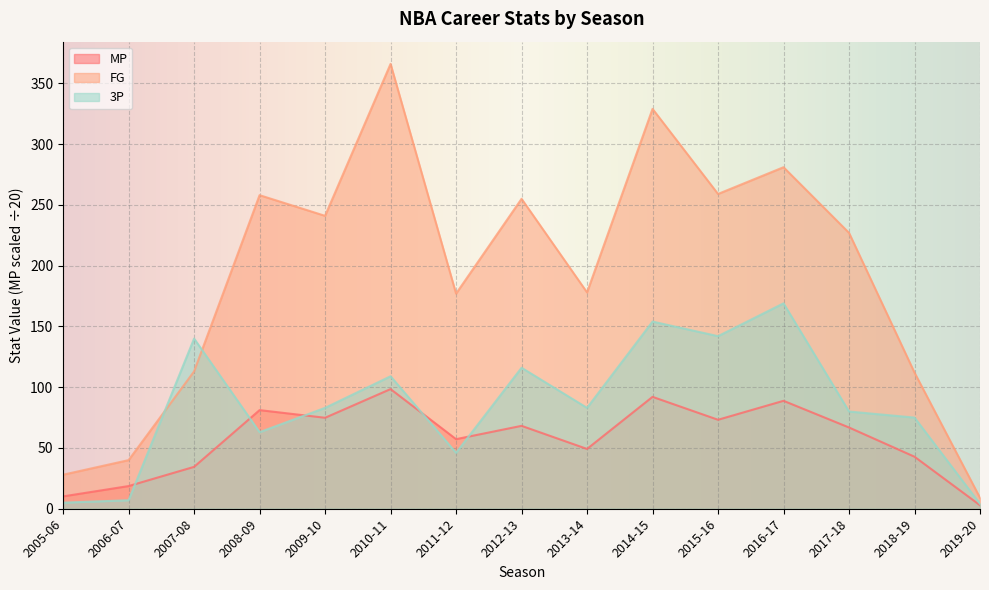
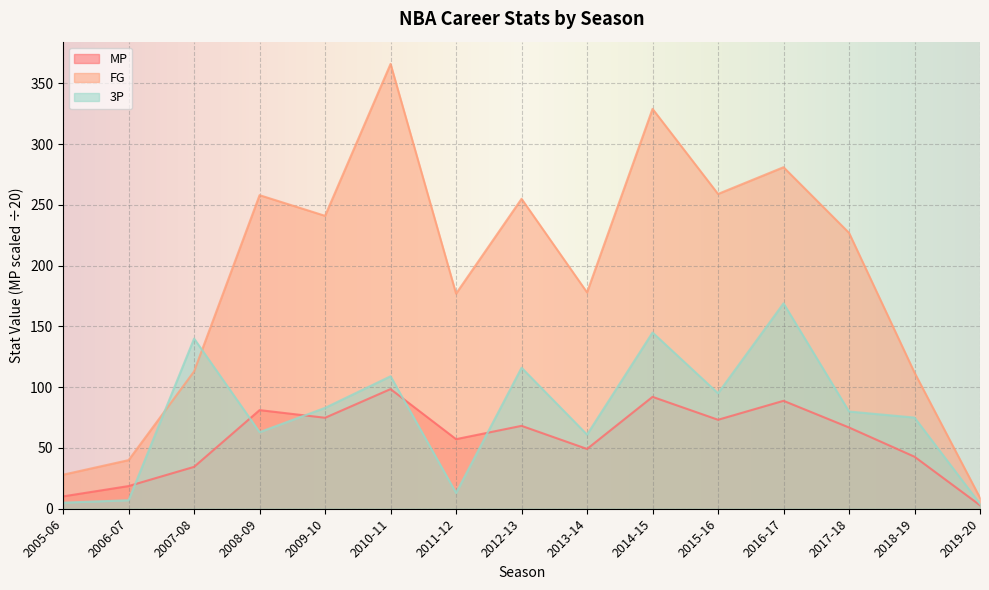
3P, 2011-12: 46 -> 13
3P, 2013-14: 83 -> 61
3P, 2014-15: 154 -> 145
3P, 2015-16: 142 -> 95
